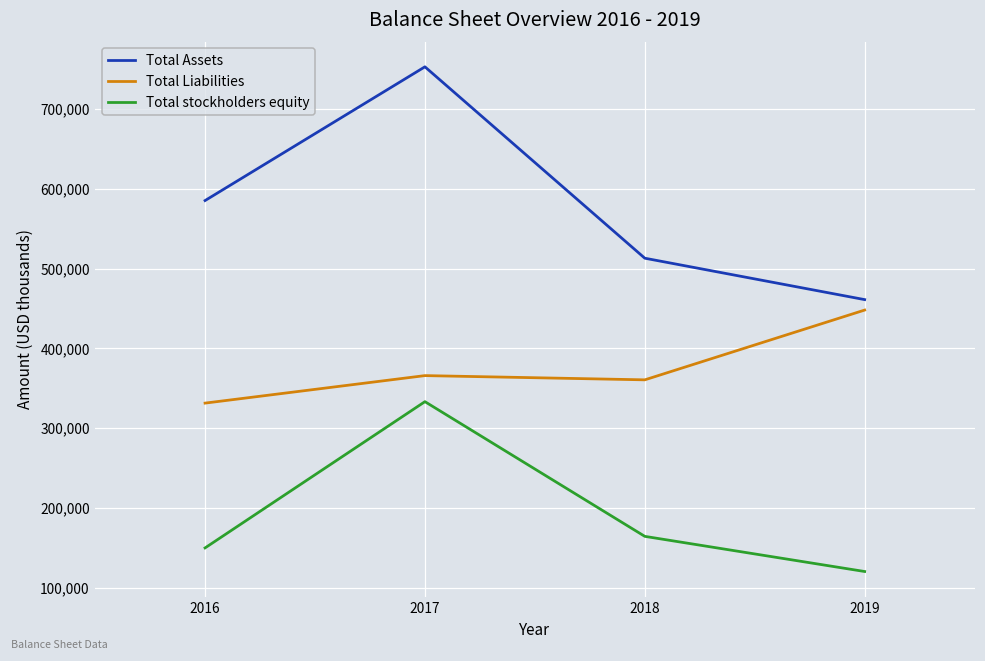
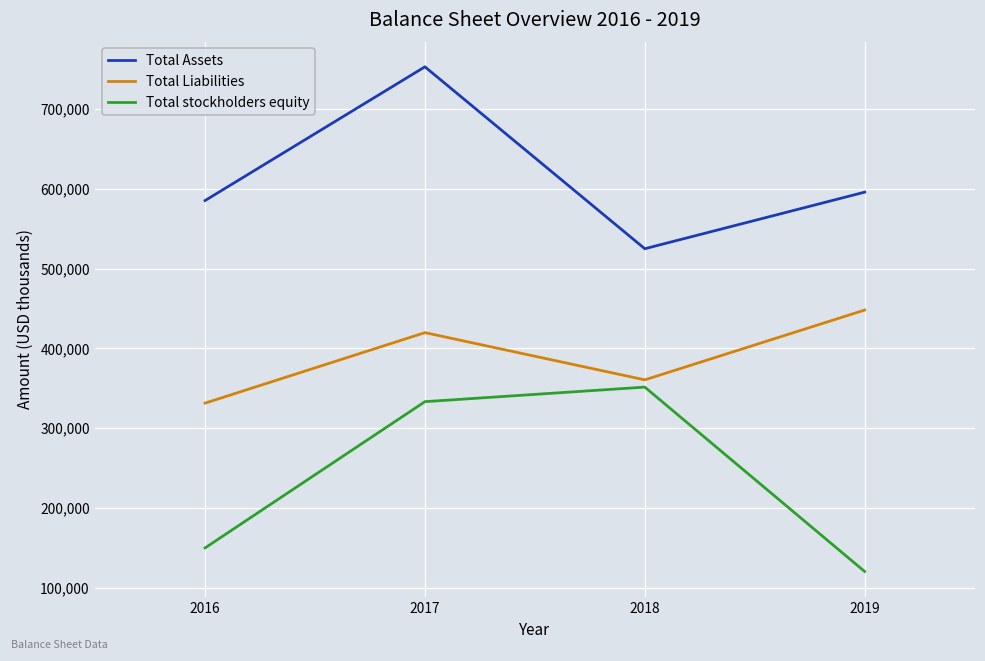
Total Liabilities, 2017: 370,000 -> 420,000
Total Assets, 2018: 510,000 -> 520,000
Total stockholders equity, 2018: 160,000 -> 350,000
Total Assets, 2019: 460,000 -> 600,000
